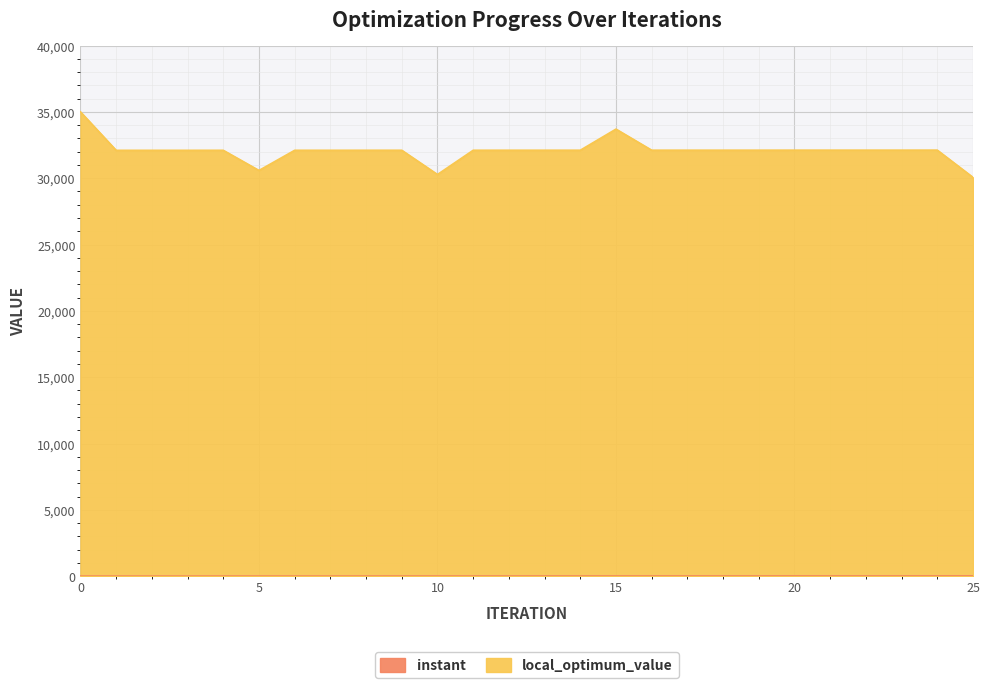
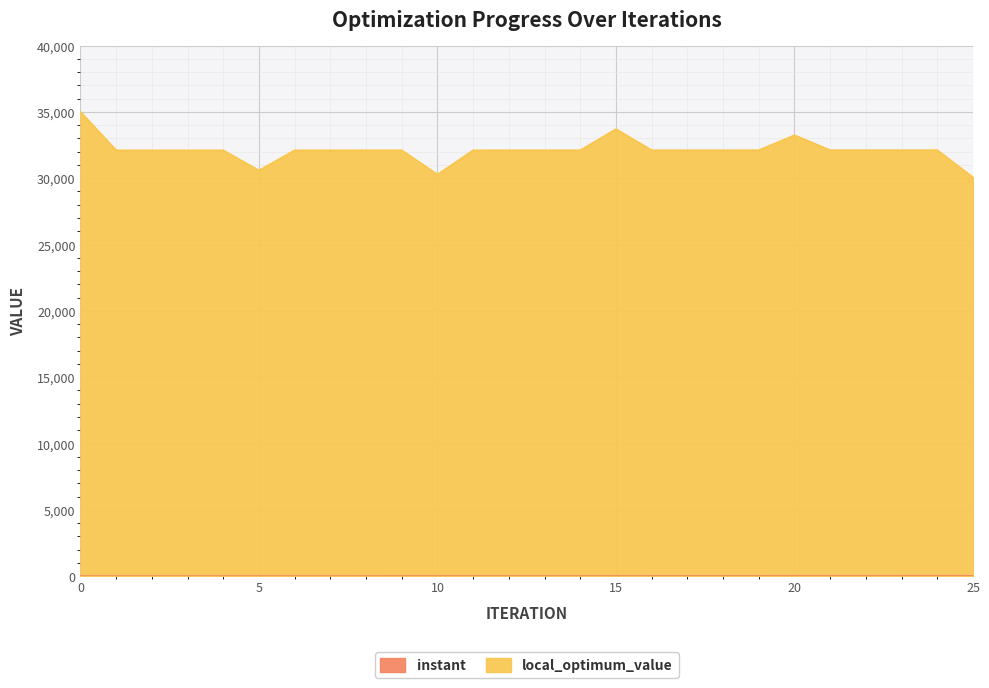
local_optimum_value, 20: 32,100 -> 33,200
